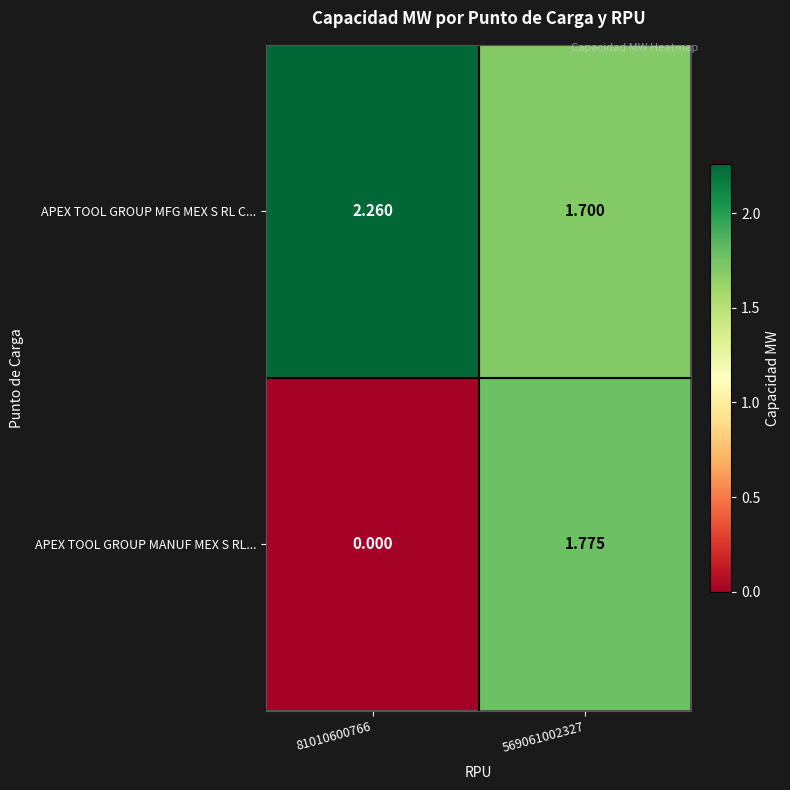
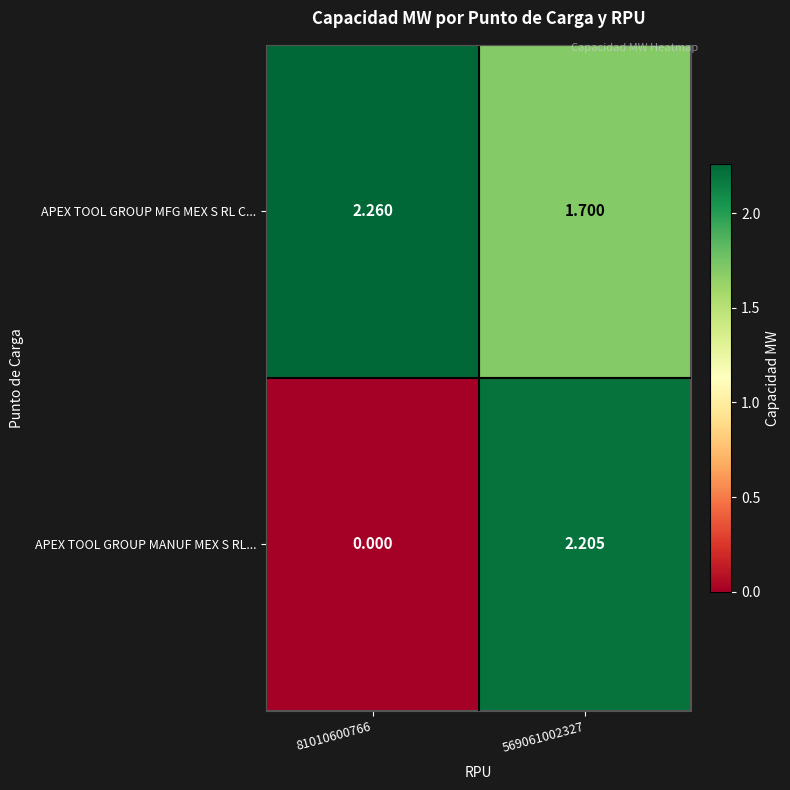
APEX TOOL GROUP MANUF MEX S RL..., 569061002327: 1.775 -> 2.205
